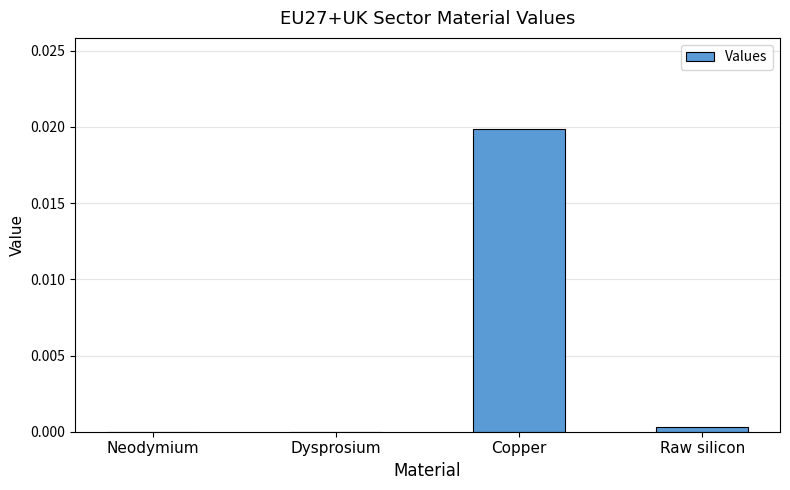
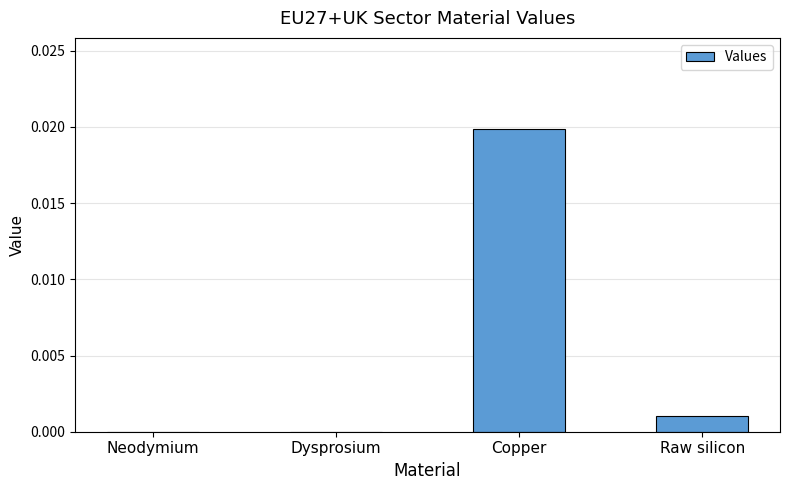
Raw silicon: 0.0003 -> 0.0011
